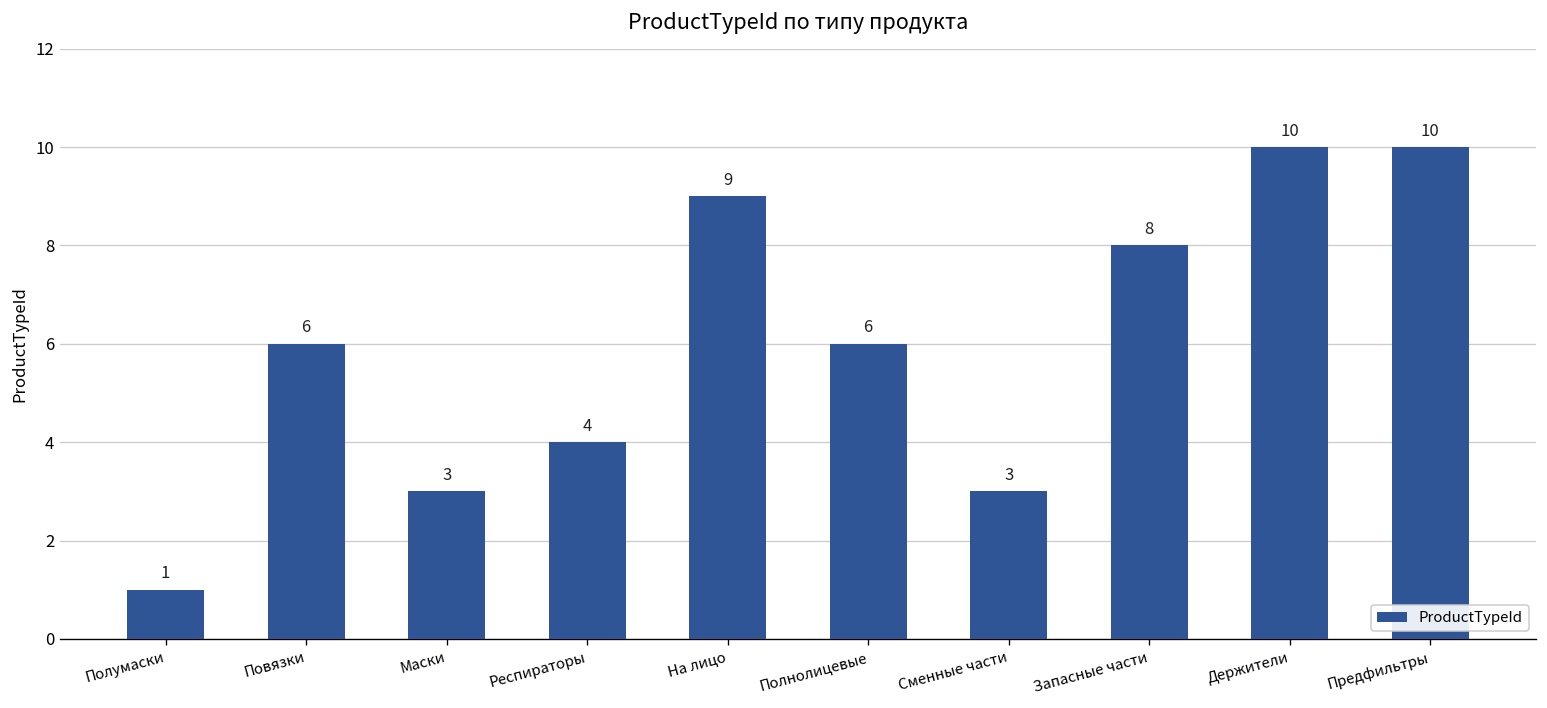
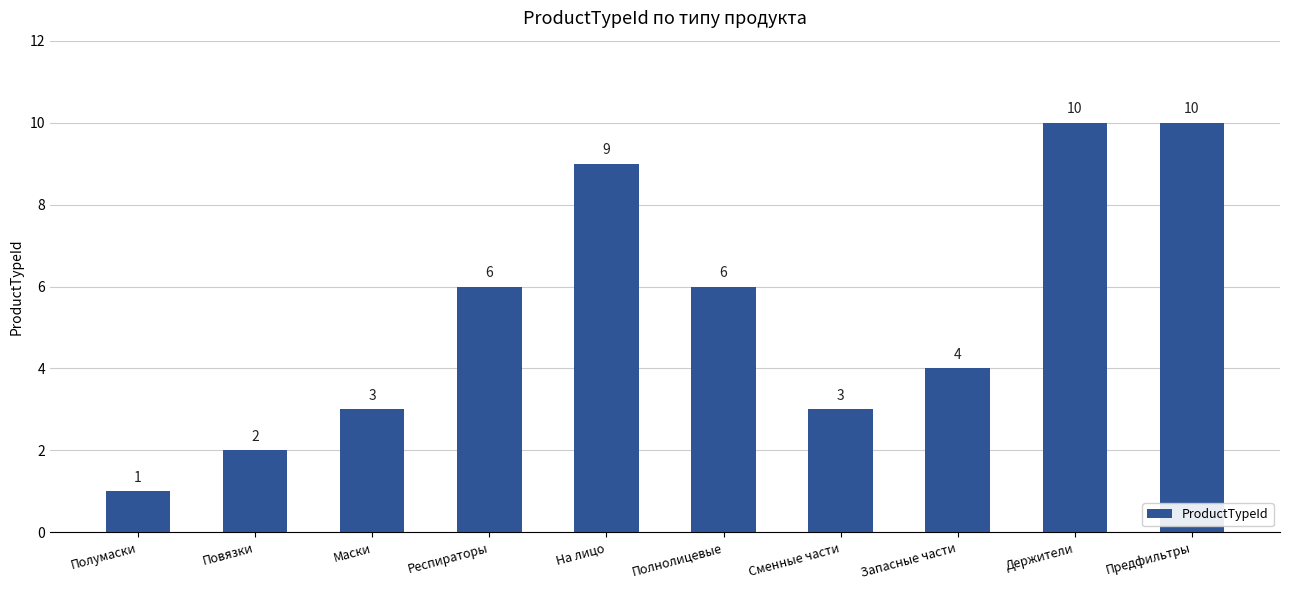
Повязки: 6 -> 2
Респираторы: 4 -> 6
Запасные части: 8 -> 4
